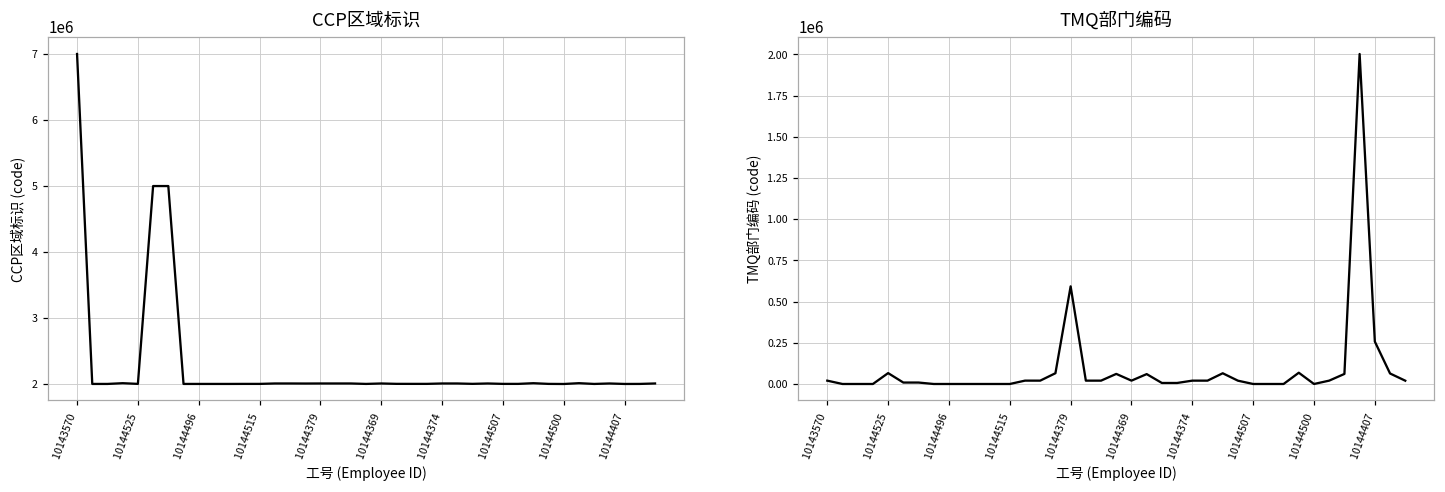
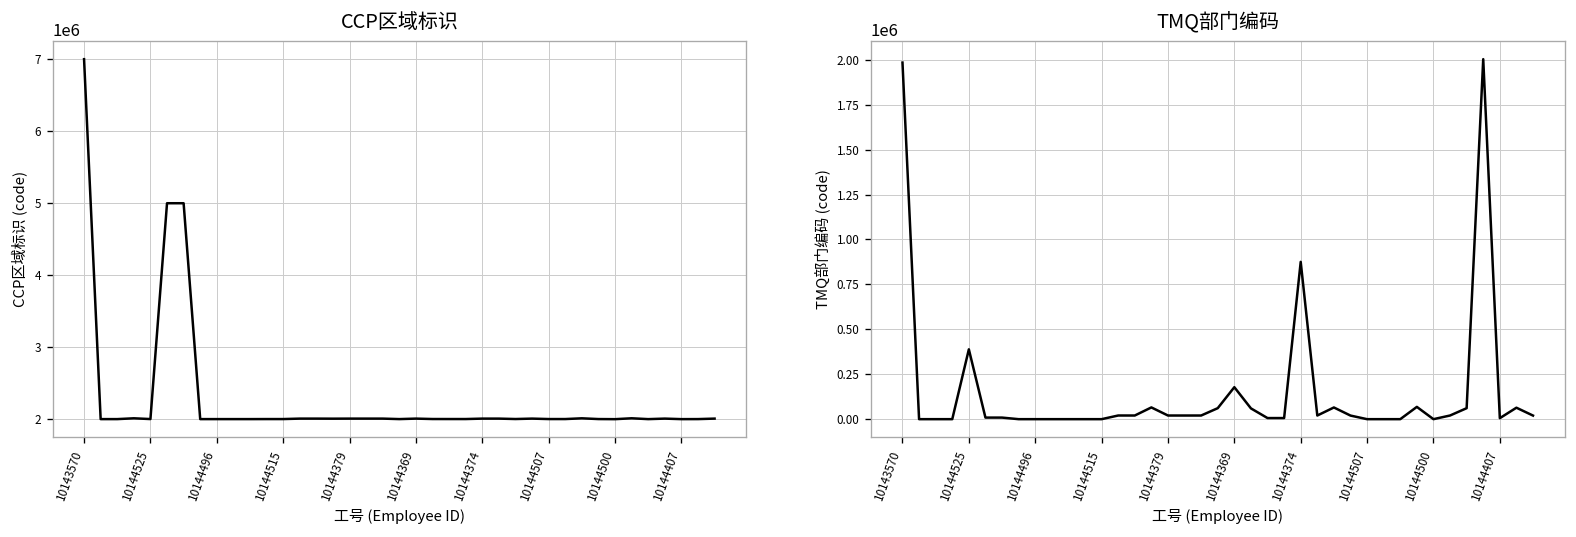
TMQ部门编码, 10143570: 20000 -> 1980000
TMQ部门编码, 10144525: 70000 -> 390000
TMQ部门编码, 10144379: 590000 -> 20000
TMQ部门编码, 10144369: 20000 -> 180000
TMQ部门编码, 10144374: 20000 -> 880000
TMQ部门编码, 10144407: 260000 -> 10000
